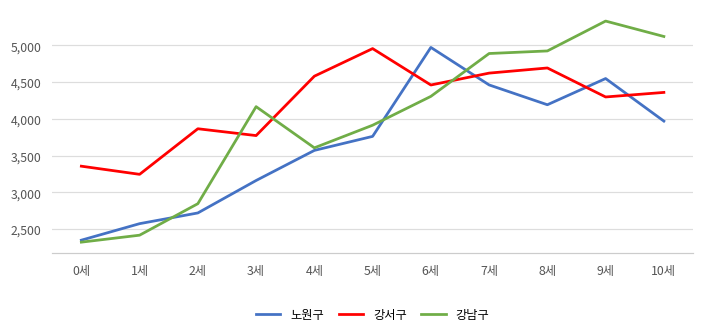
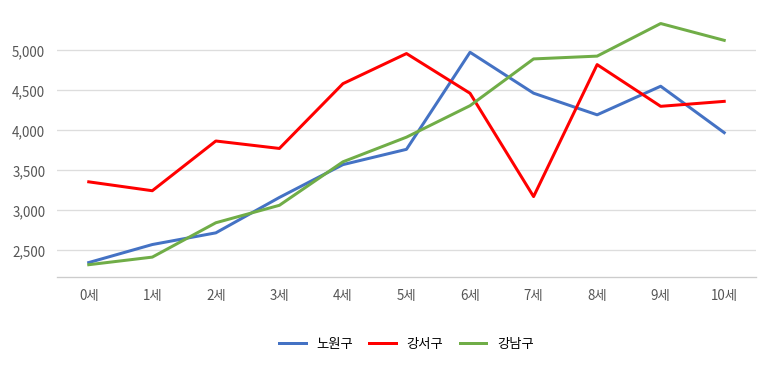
강남구, 3세: 4,200 -> 3,100
강서구, 7세: 4,600 -> 3,200
강서구, 8세: 4,700 -> 4,800
